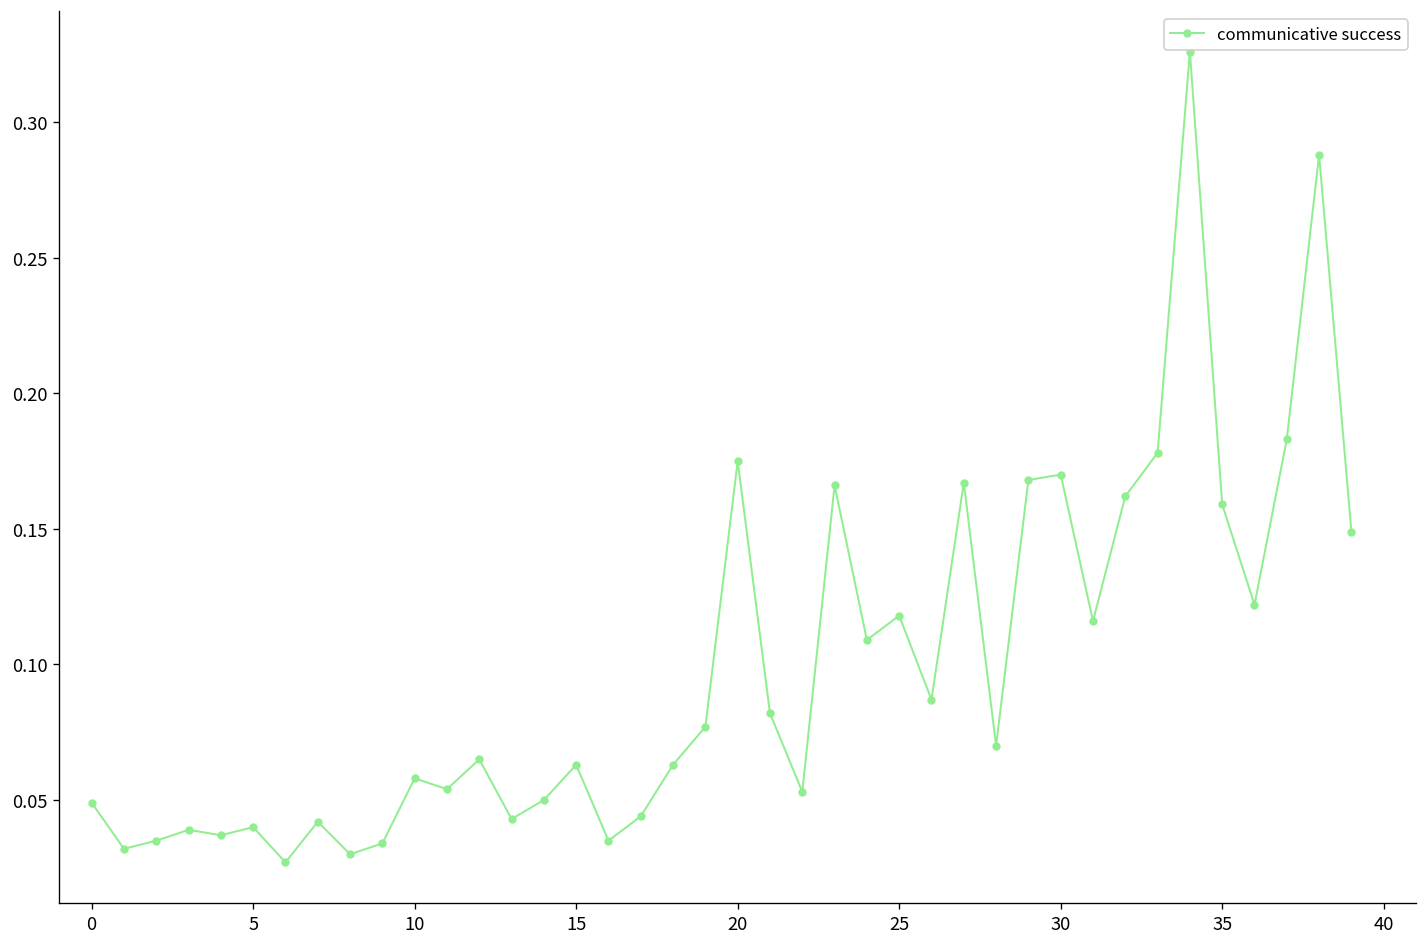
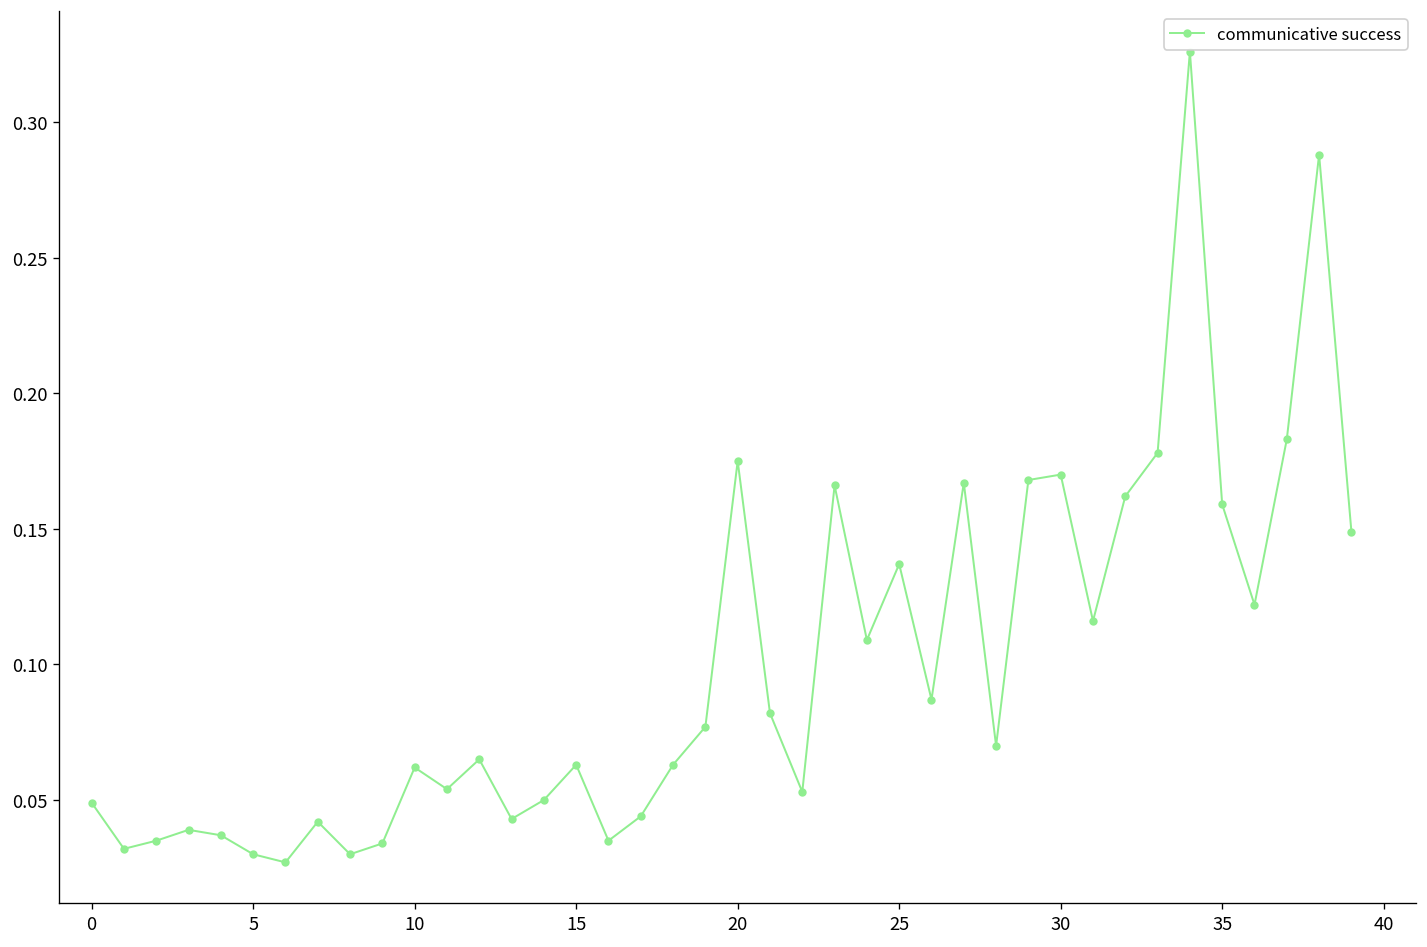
5: 0.04 -> 0.03
10: 0.058 -> 0.062
25: 0.118 -> 0.137
